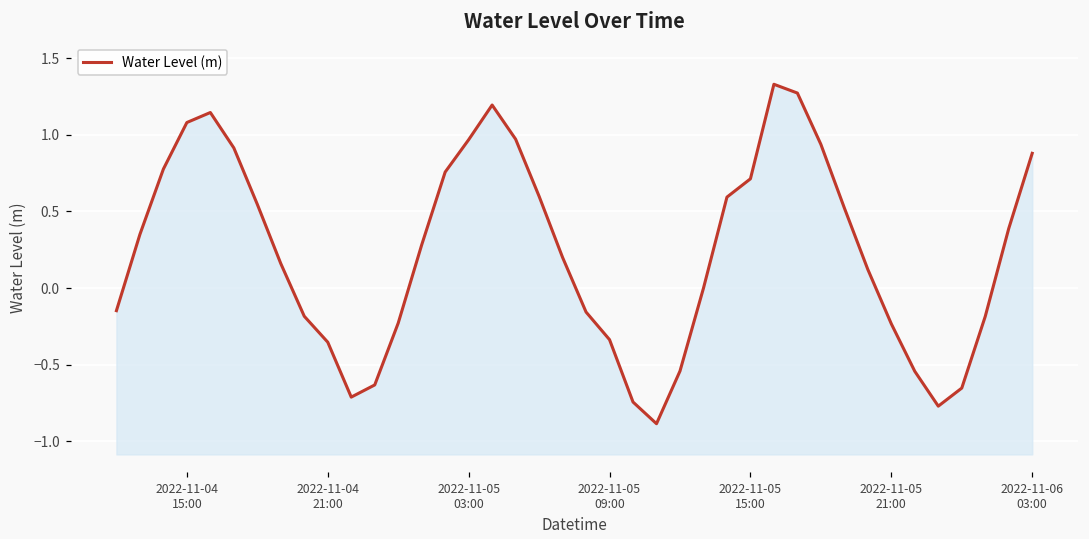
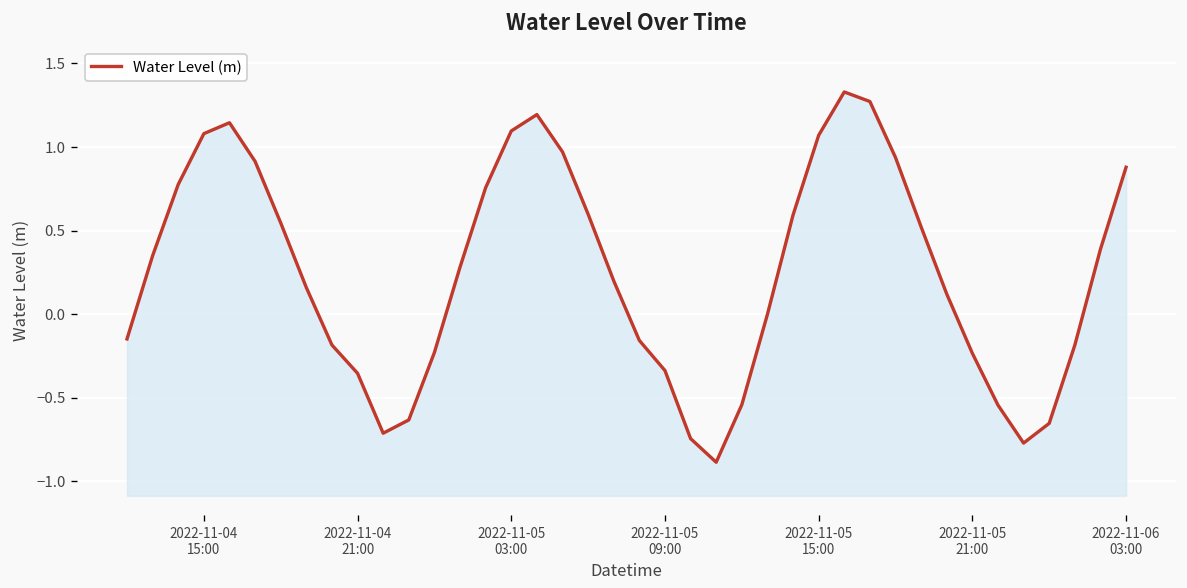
2022-11-05 03:00: 0.97 -> 1.10
2022-11-05 15:00: 0.71 -> 1.07
